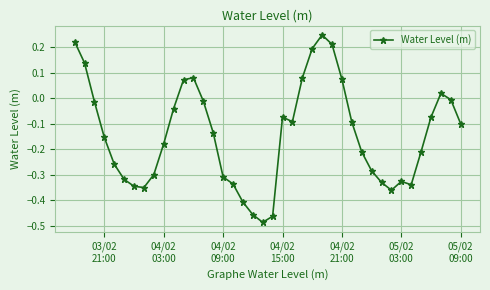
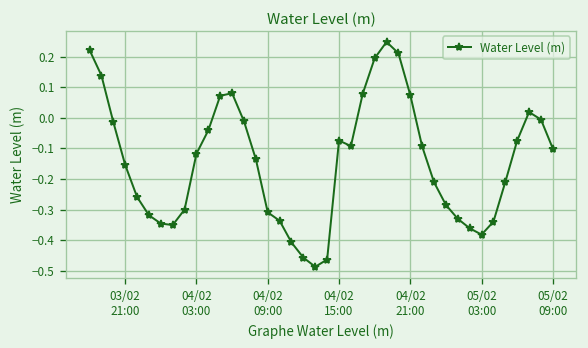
04/02 03:00: -0.18 -> -0.12
05/02 03:00: -0.33 -> -0.38
